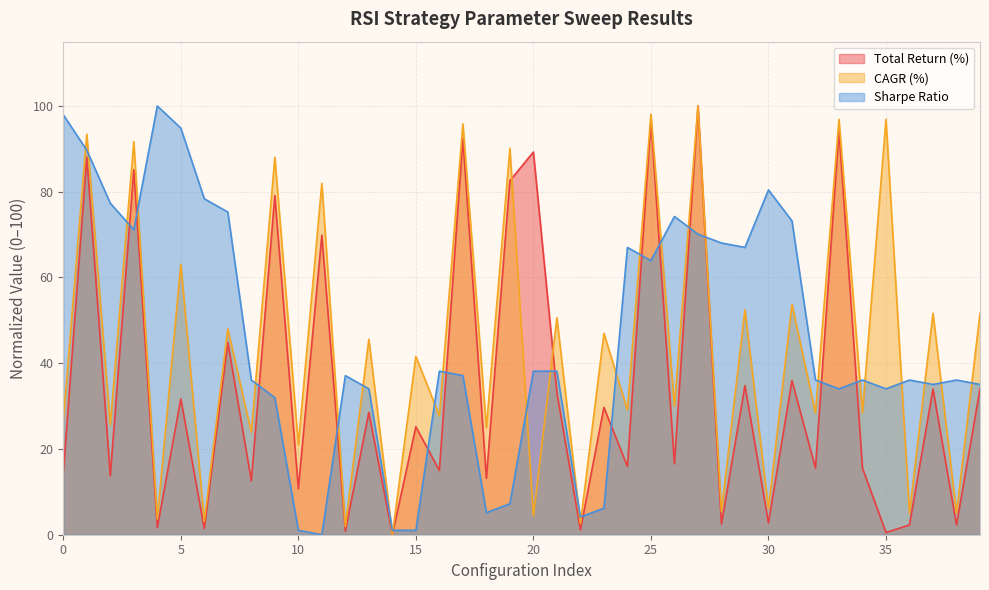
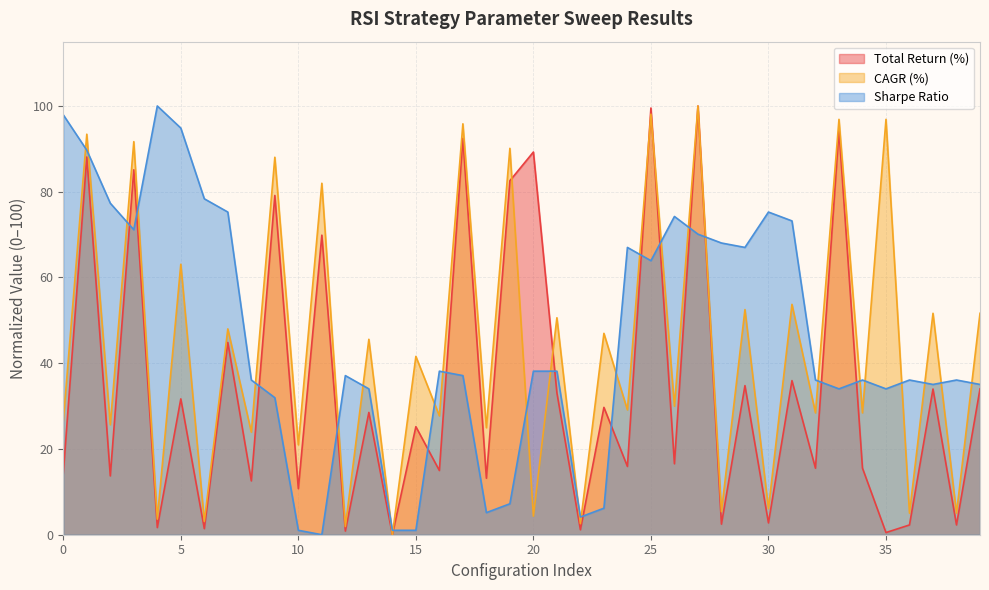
Total Return (%), 25: 97 -> 100
Sharpe Ratio, 30: 80 -> 75
